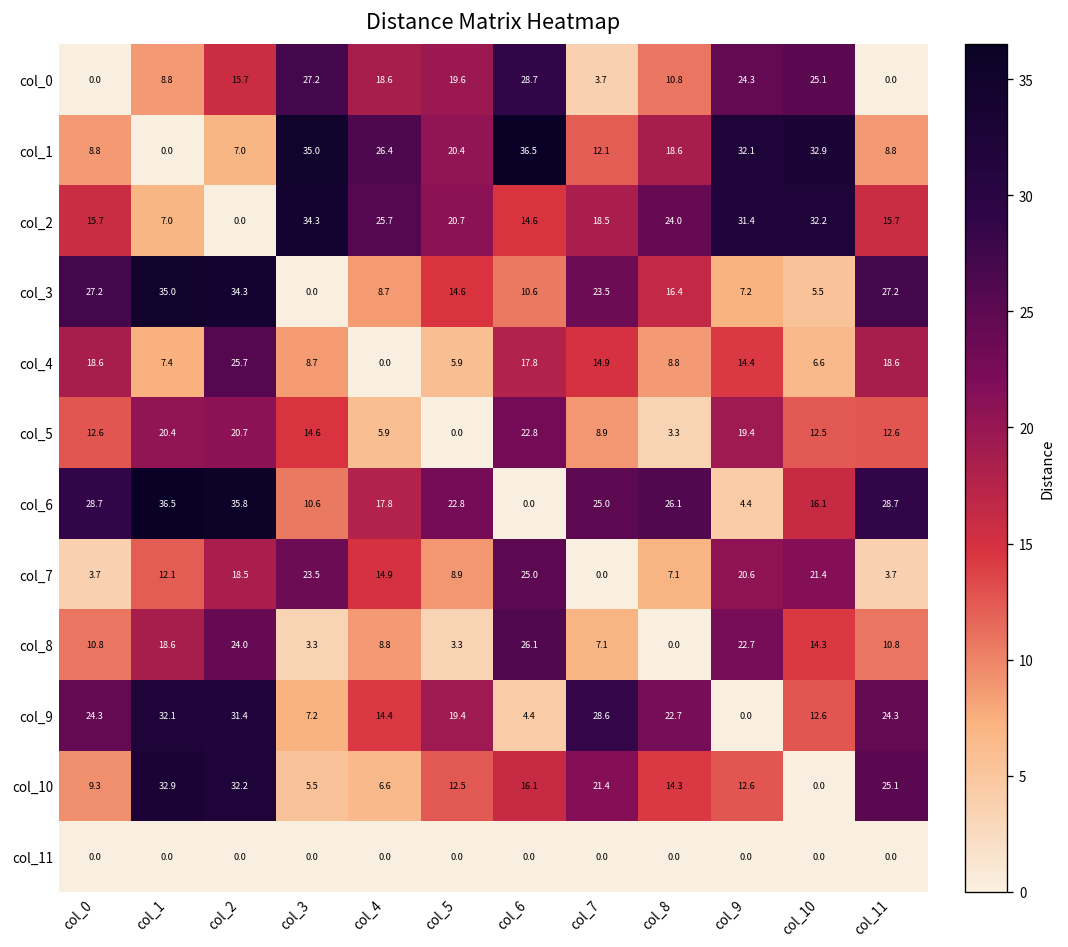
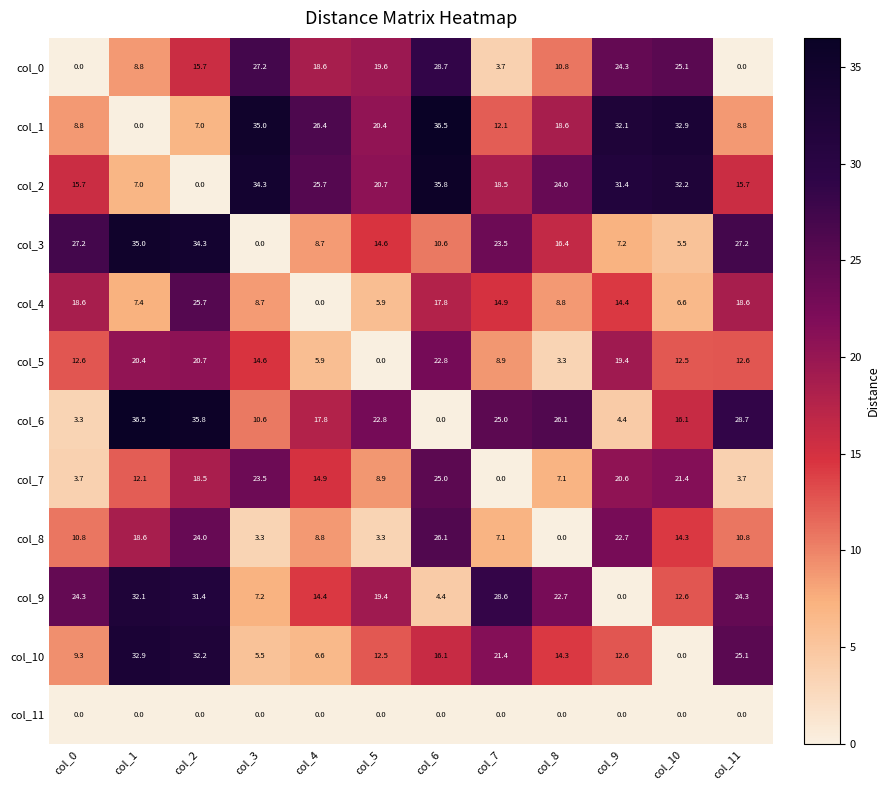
col_2, col_6: 14.6 -> 35.8
col_6, col_0: 28.7 -> 3.3
